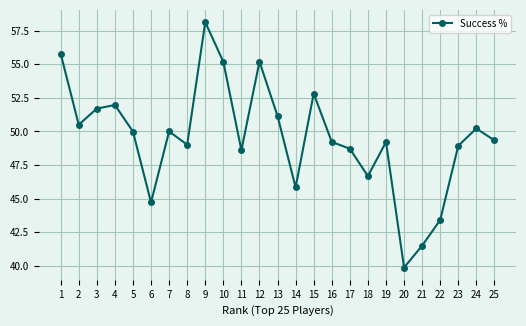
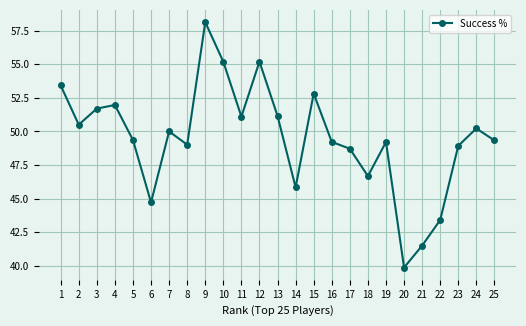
1: 55.8 -> 53.4
5: 50.0 -> 49.4
11: 48.6 -> 51.1
